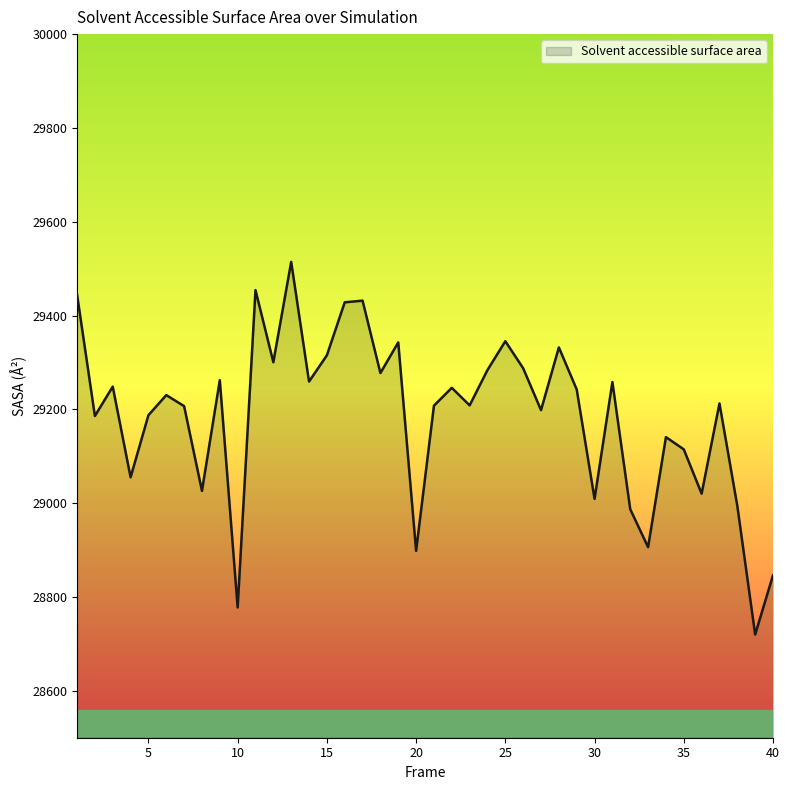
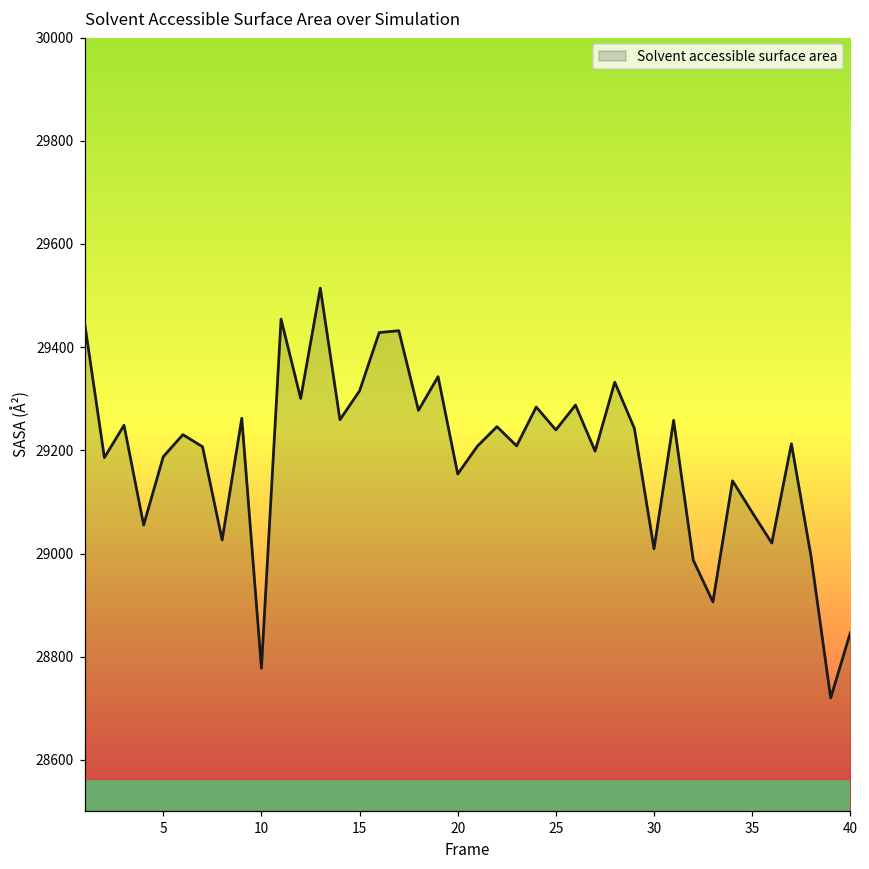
20: 28900 -> 29150
25: 29350 -> 29240
35: 29110 -> 29080
